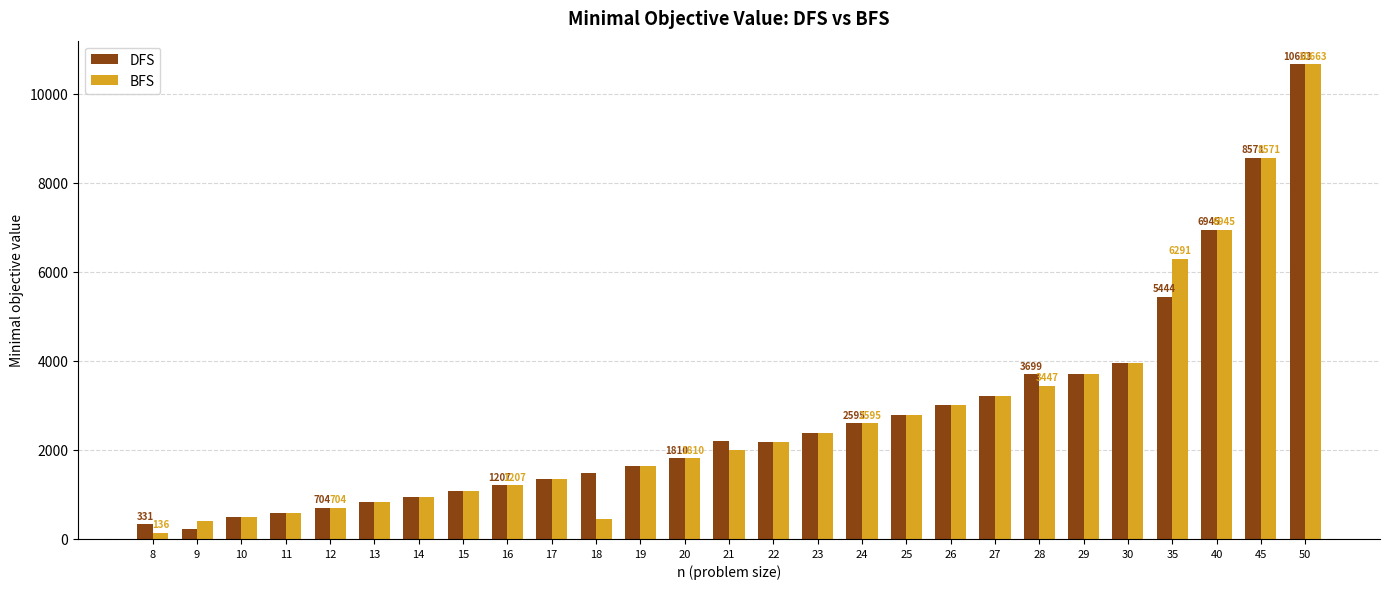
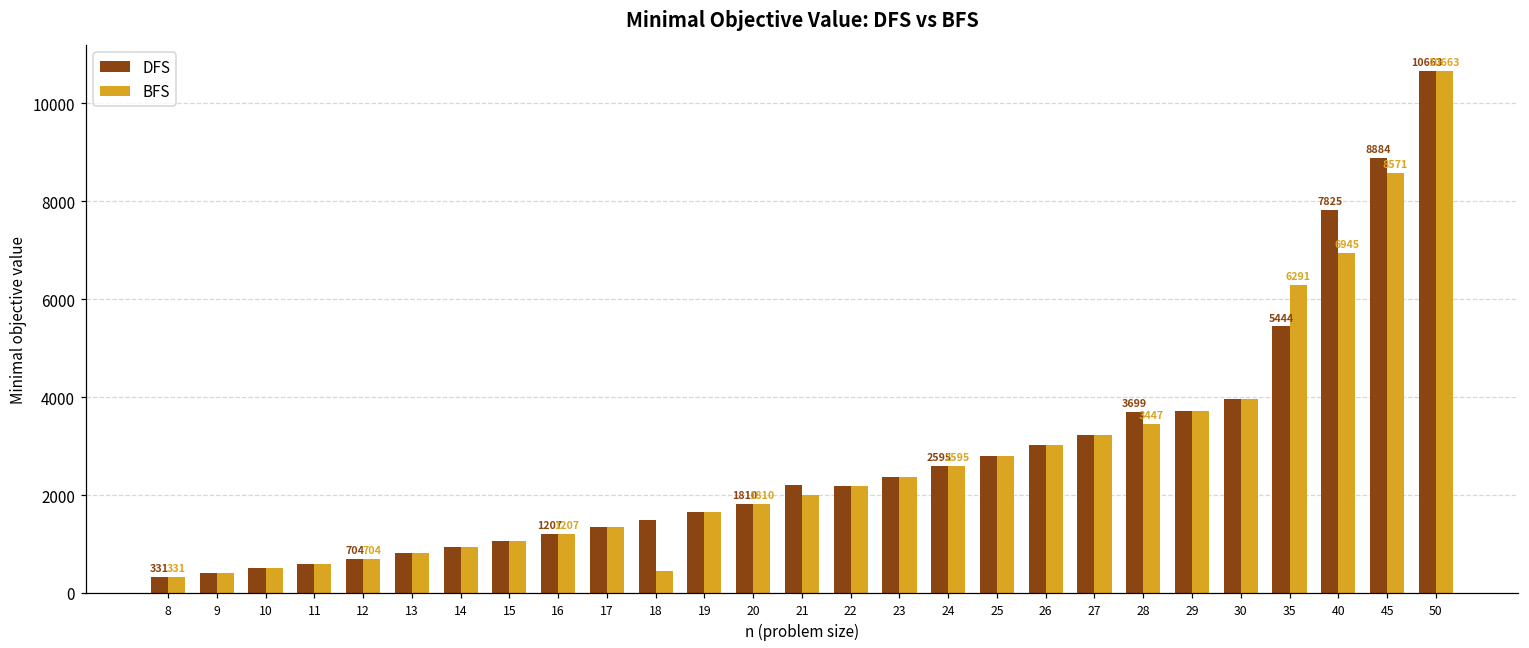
BFS, 8: 136 -> 331
DFS, 9: 200 -> 400
DFS, 40: 6945 -> 7825
DFS, 45: 8571 -> 8884
